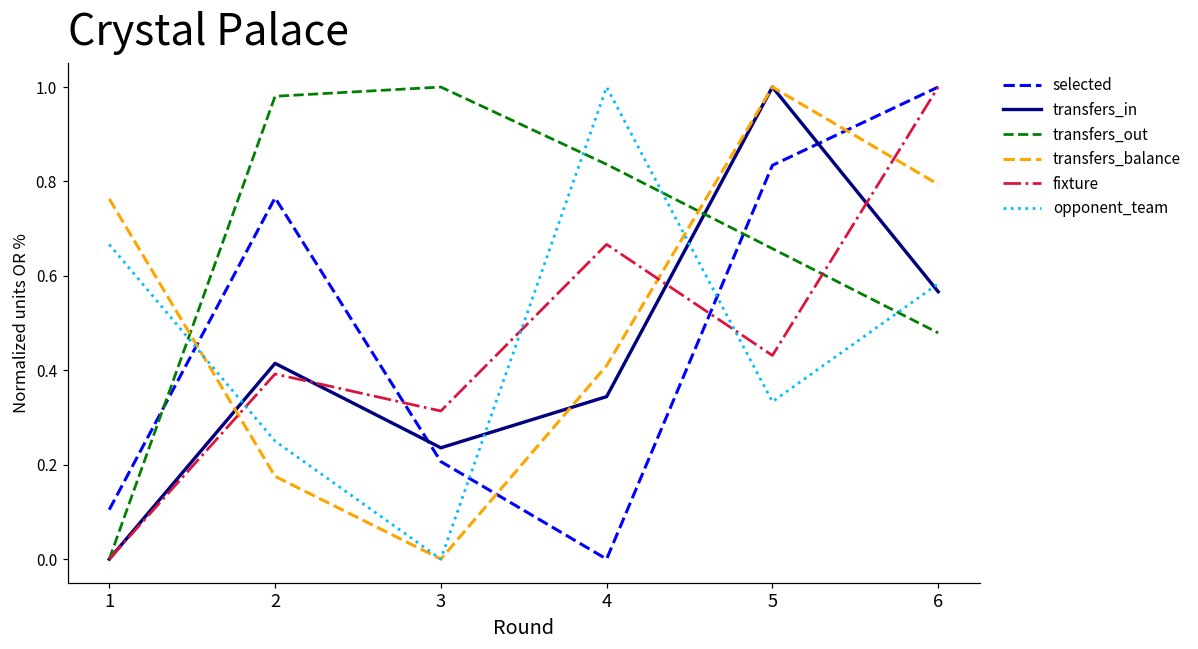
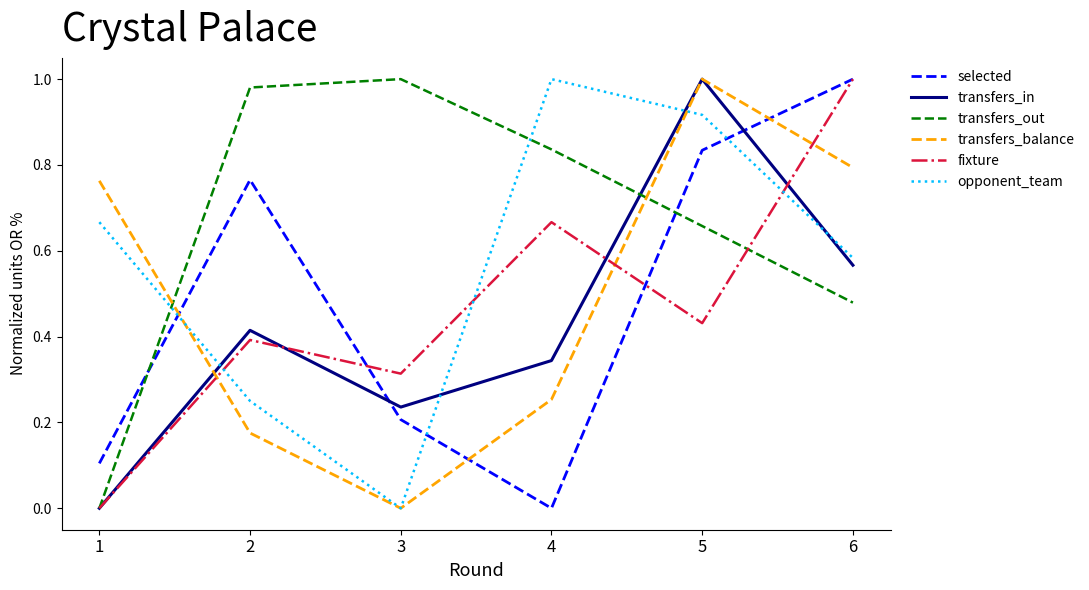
transfers_balance, 4: 0.41 -> 0.25
opponent_team, 5: 0.33 -> 0.92
